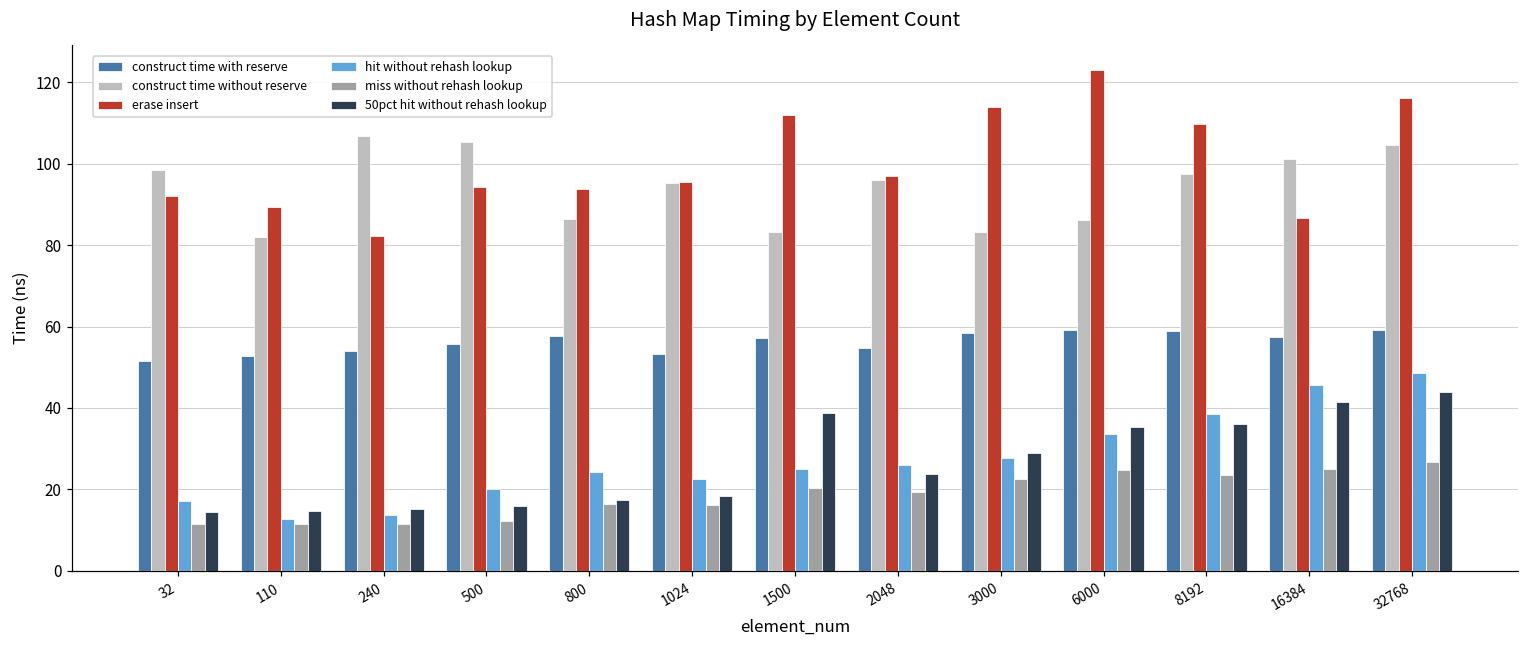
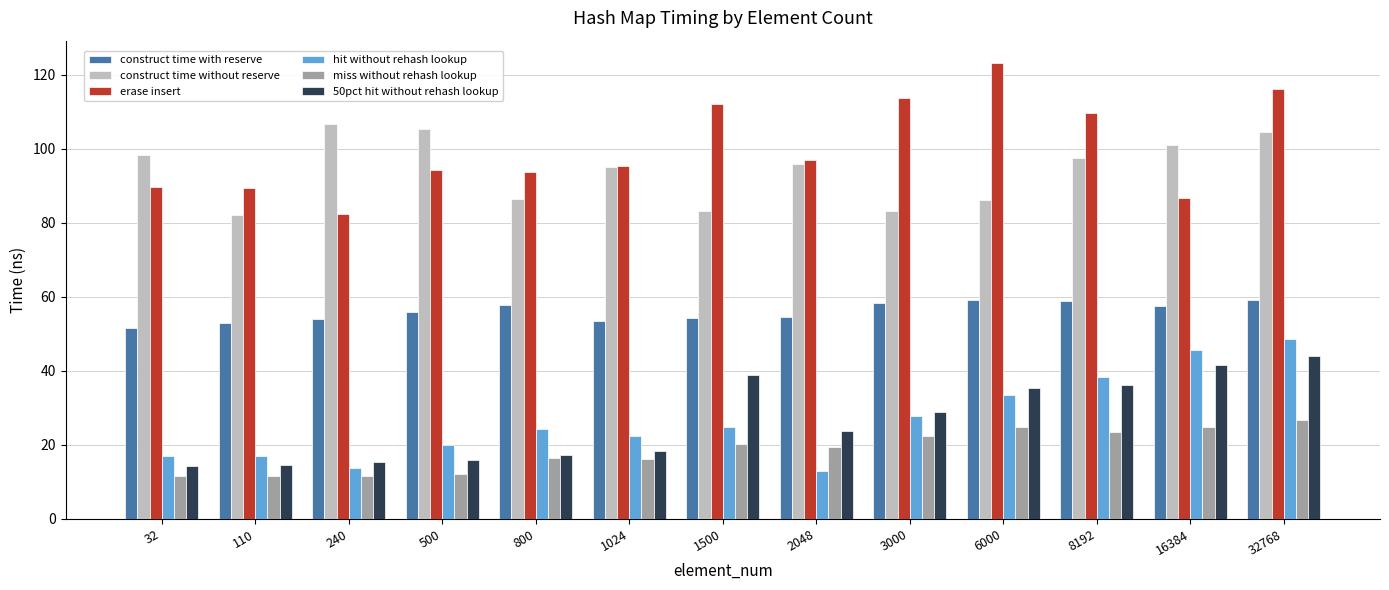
erase insert, 32: 92 -> 90
hit without rehash lookup, 110: 13 -> 17
construct time with reserve, 1500: 57 -> 54
hit without rehash lookup, 2048: 26 -> 13
